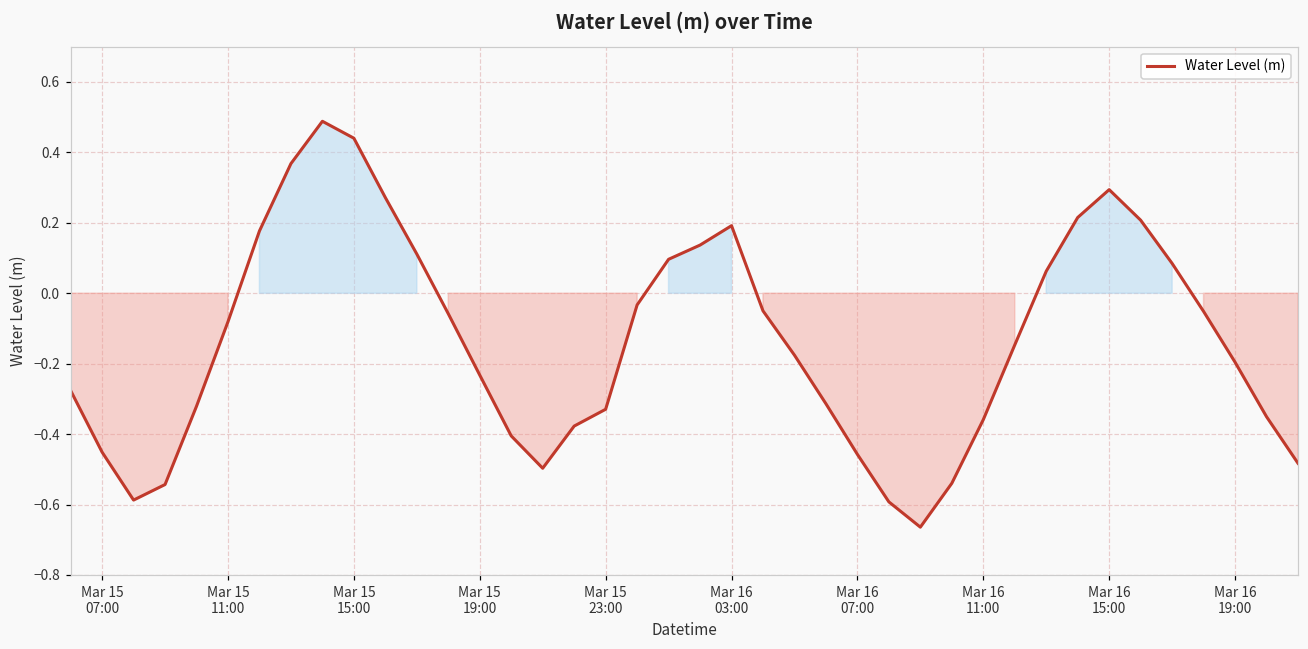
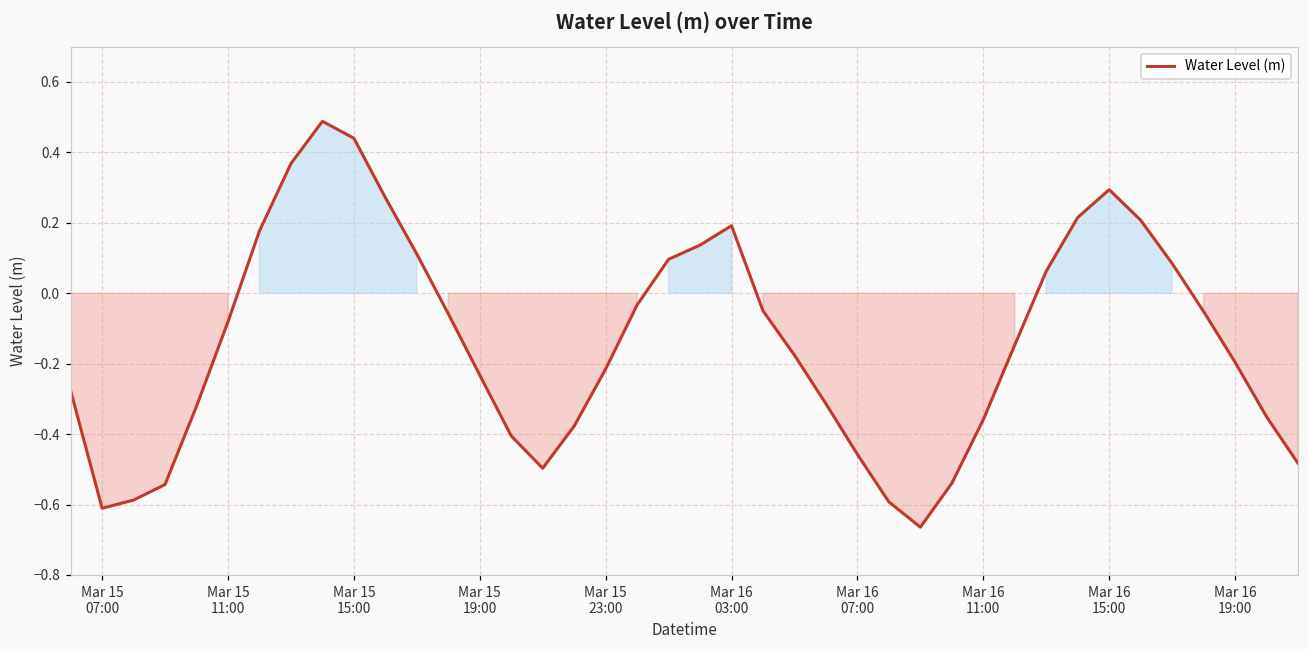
Mar 15 07:00: -0.45 -> -0.61
Mar 15 23:00: -0.33 -> -0.22
